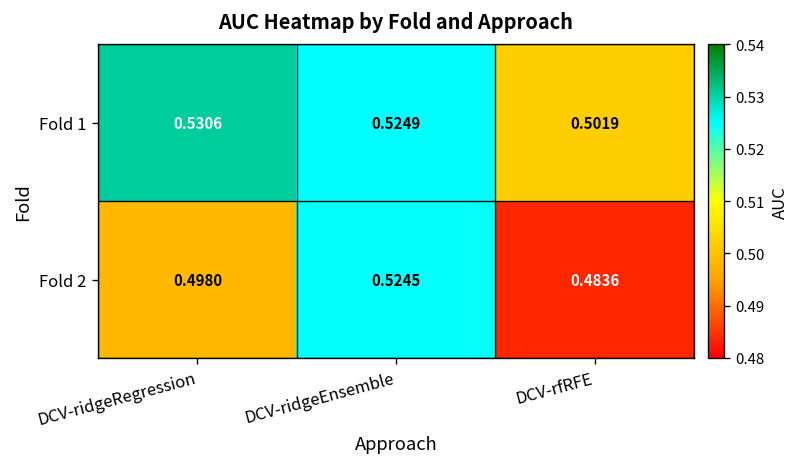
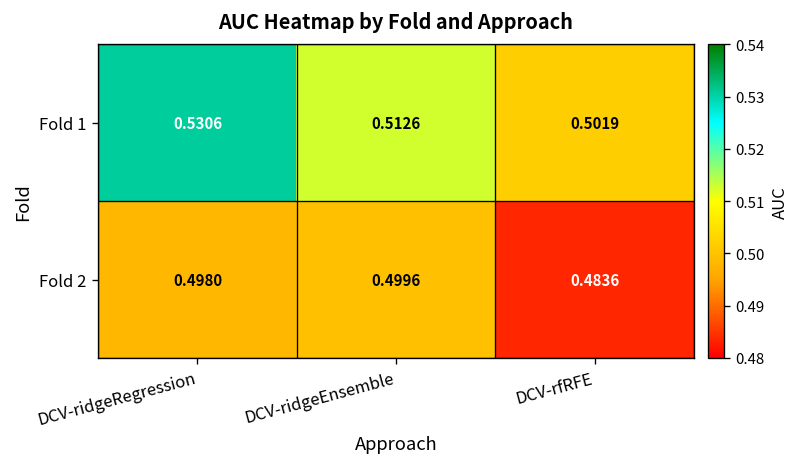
Fold 1, DCV-ridgeEnsemble: 0.5249 -> 0.5126
Fold 2, DCV-ridgeEnsemble: 0.5245 -> 0.4996
